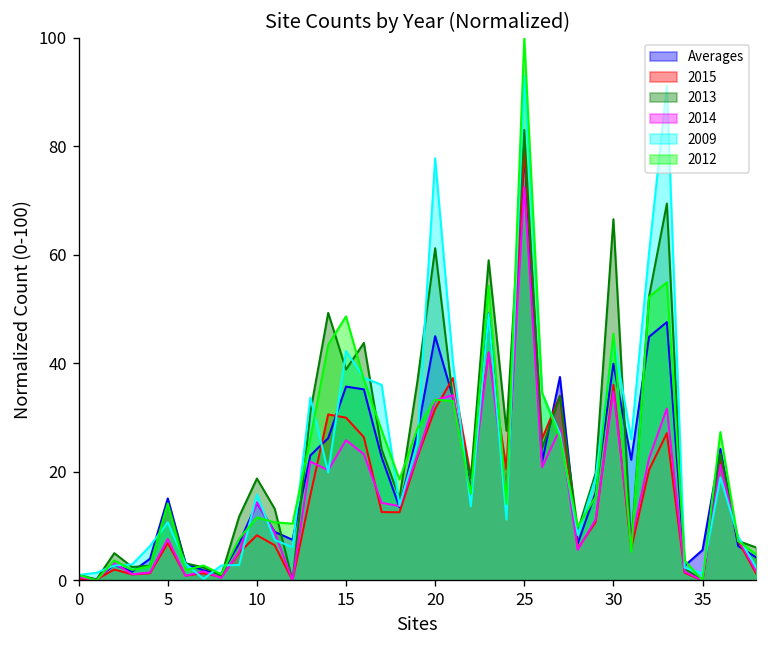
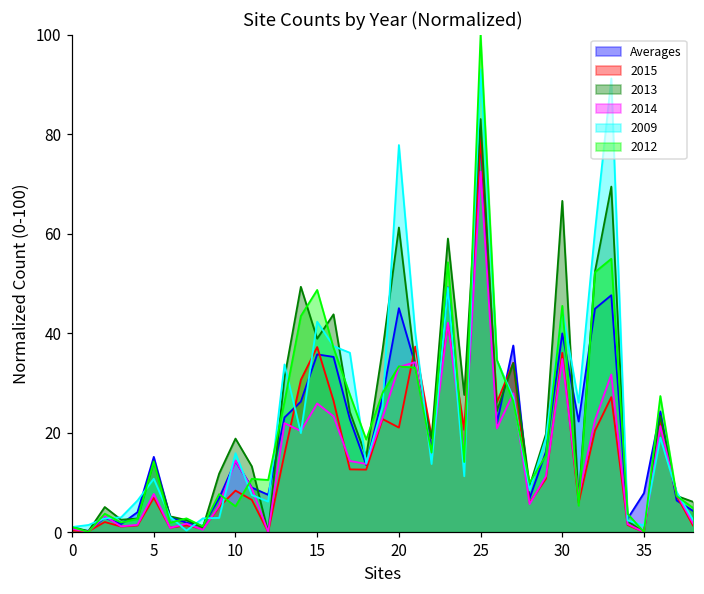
2012, 10: 12 -> 5
2015, 15: 30 -> 37
2015, 20: 32 -> 21
Averages, 35: 6 -> 8
